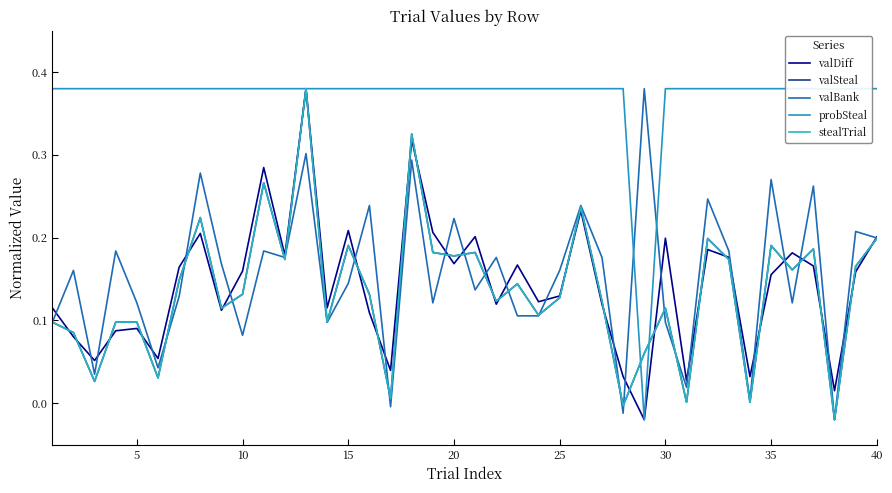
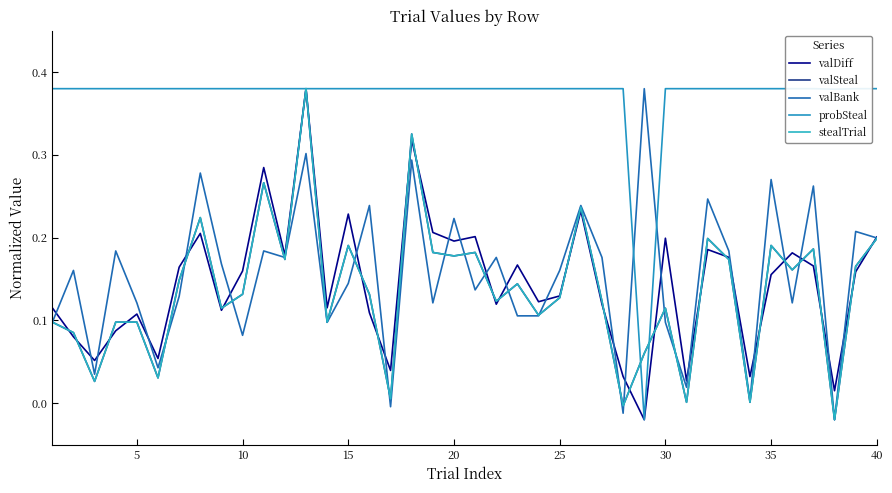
valDiff, 5: 0.09 -> 0.11
valDiff, 15: 0.21 -> 0.23
valDiff, 20: 0.17 -> 0.20
